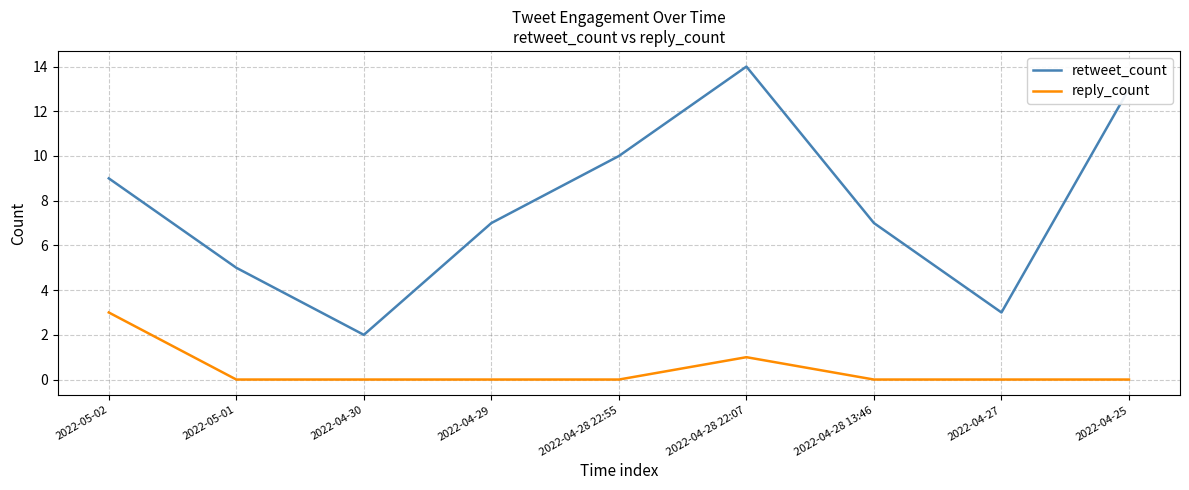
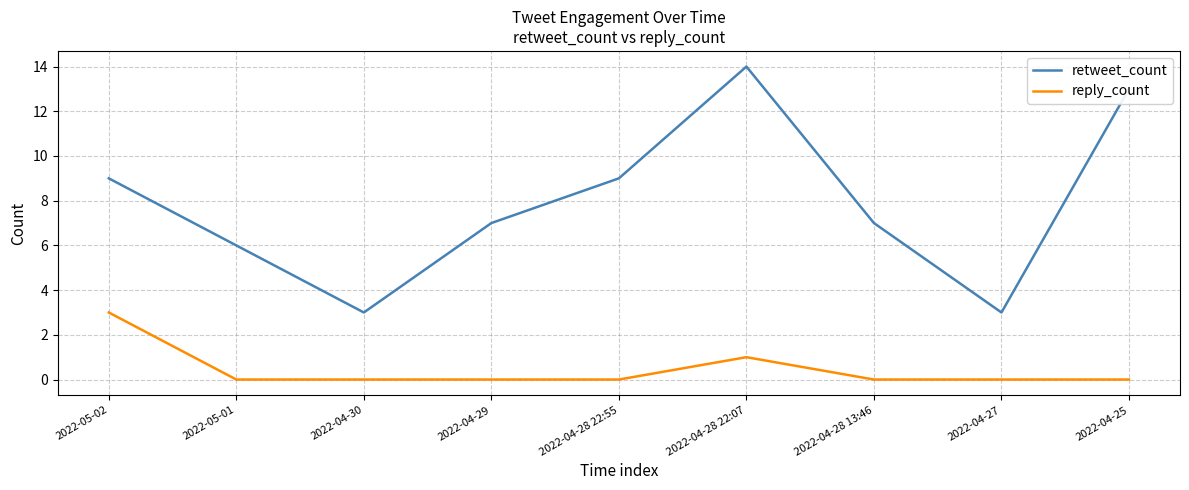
retweet_count, 2022-05-01: 5 -> 6
retweet_count, 2022-04-30: 2 -> 3
retweet_count, 2022-04-28 22:55: 10 -> 9
